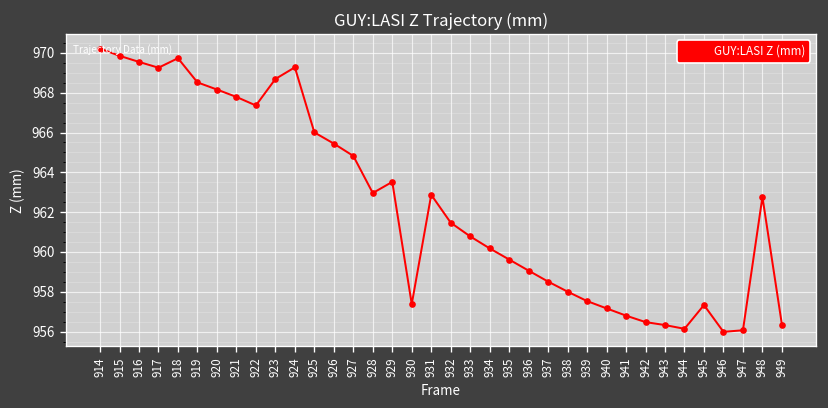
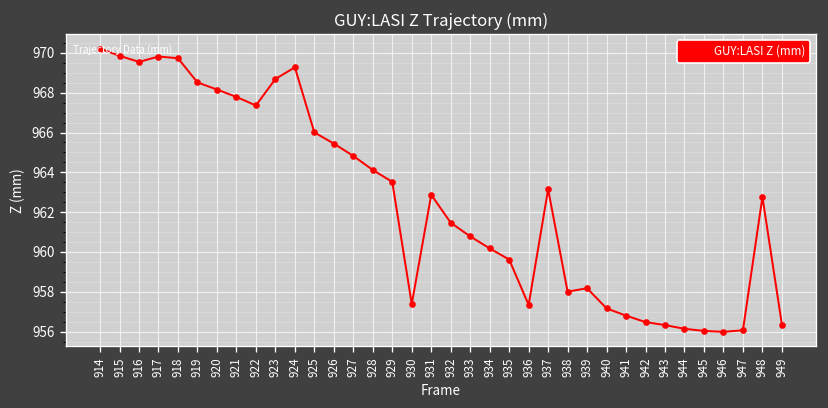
917: 969.3 -> 969.8
928: 963.0 -> 964.1
936: 959.1 -> 957.3
937: 958.5 -> 963.2
939: 957.5 -> 958.2
945: 957.3 -> 956.0
